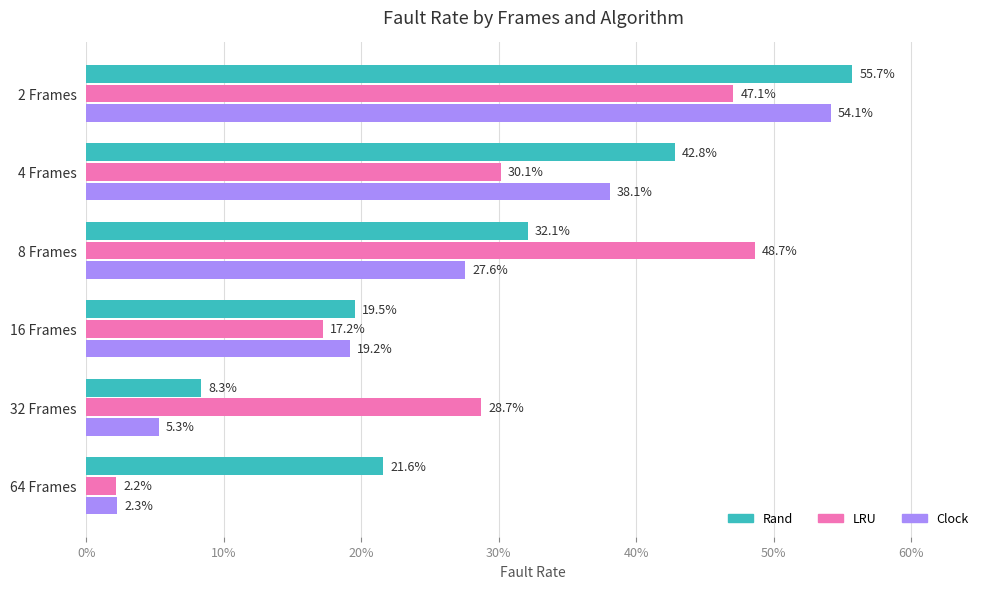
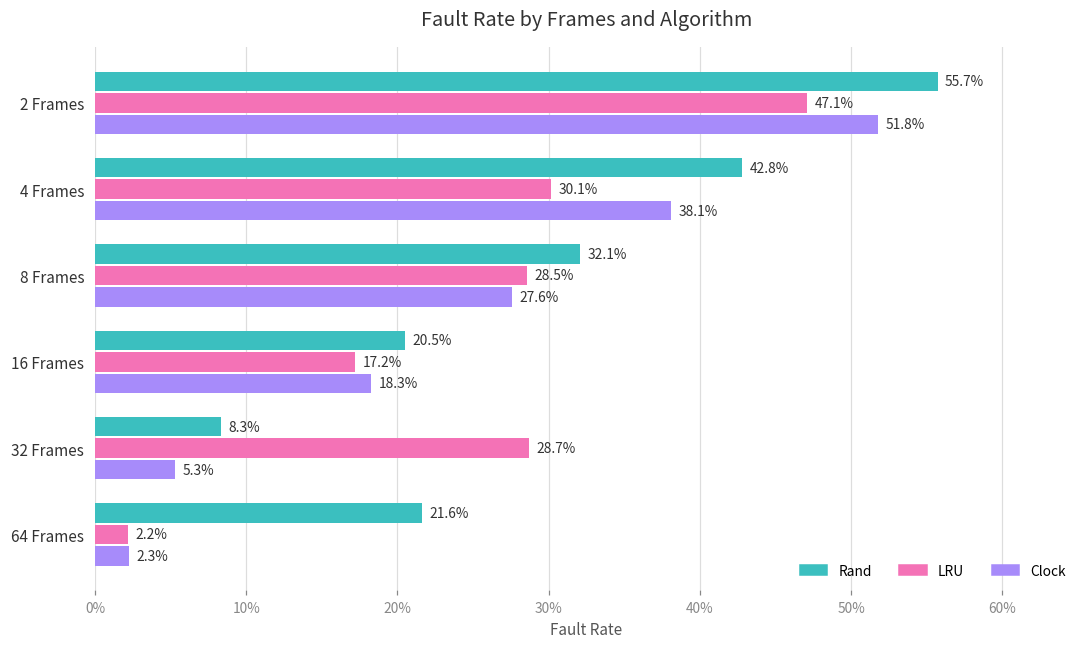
Clock, 2 Frames: 54.1% -> 51.8%
LRU, 8 Frames: 48.7% -> 28.5%
Rand, 16 Frames: 19.5% -> 20.5%
Clock, 16 Frames: 19.2% -> 18.3%
